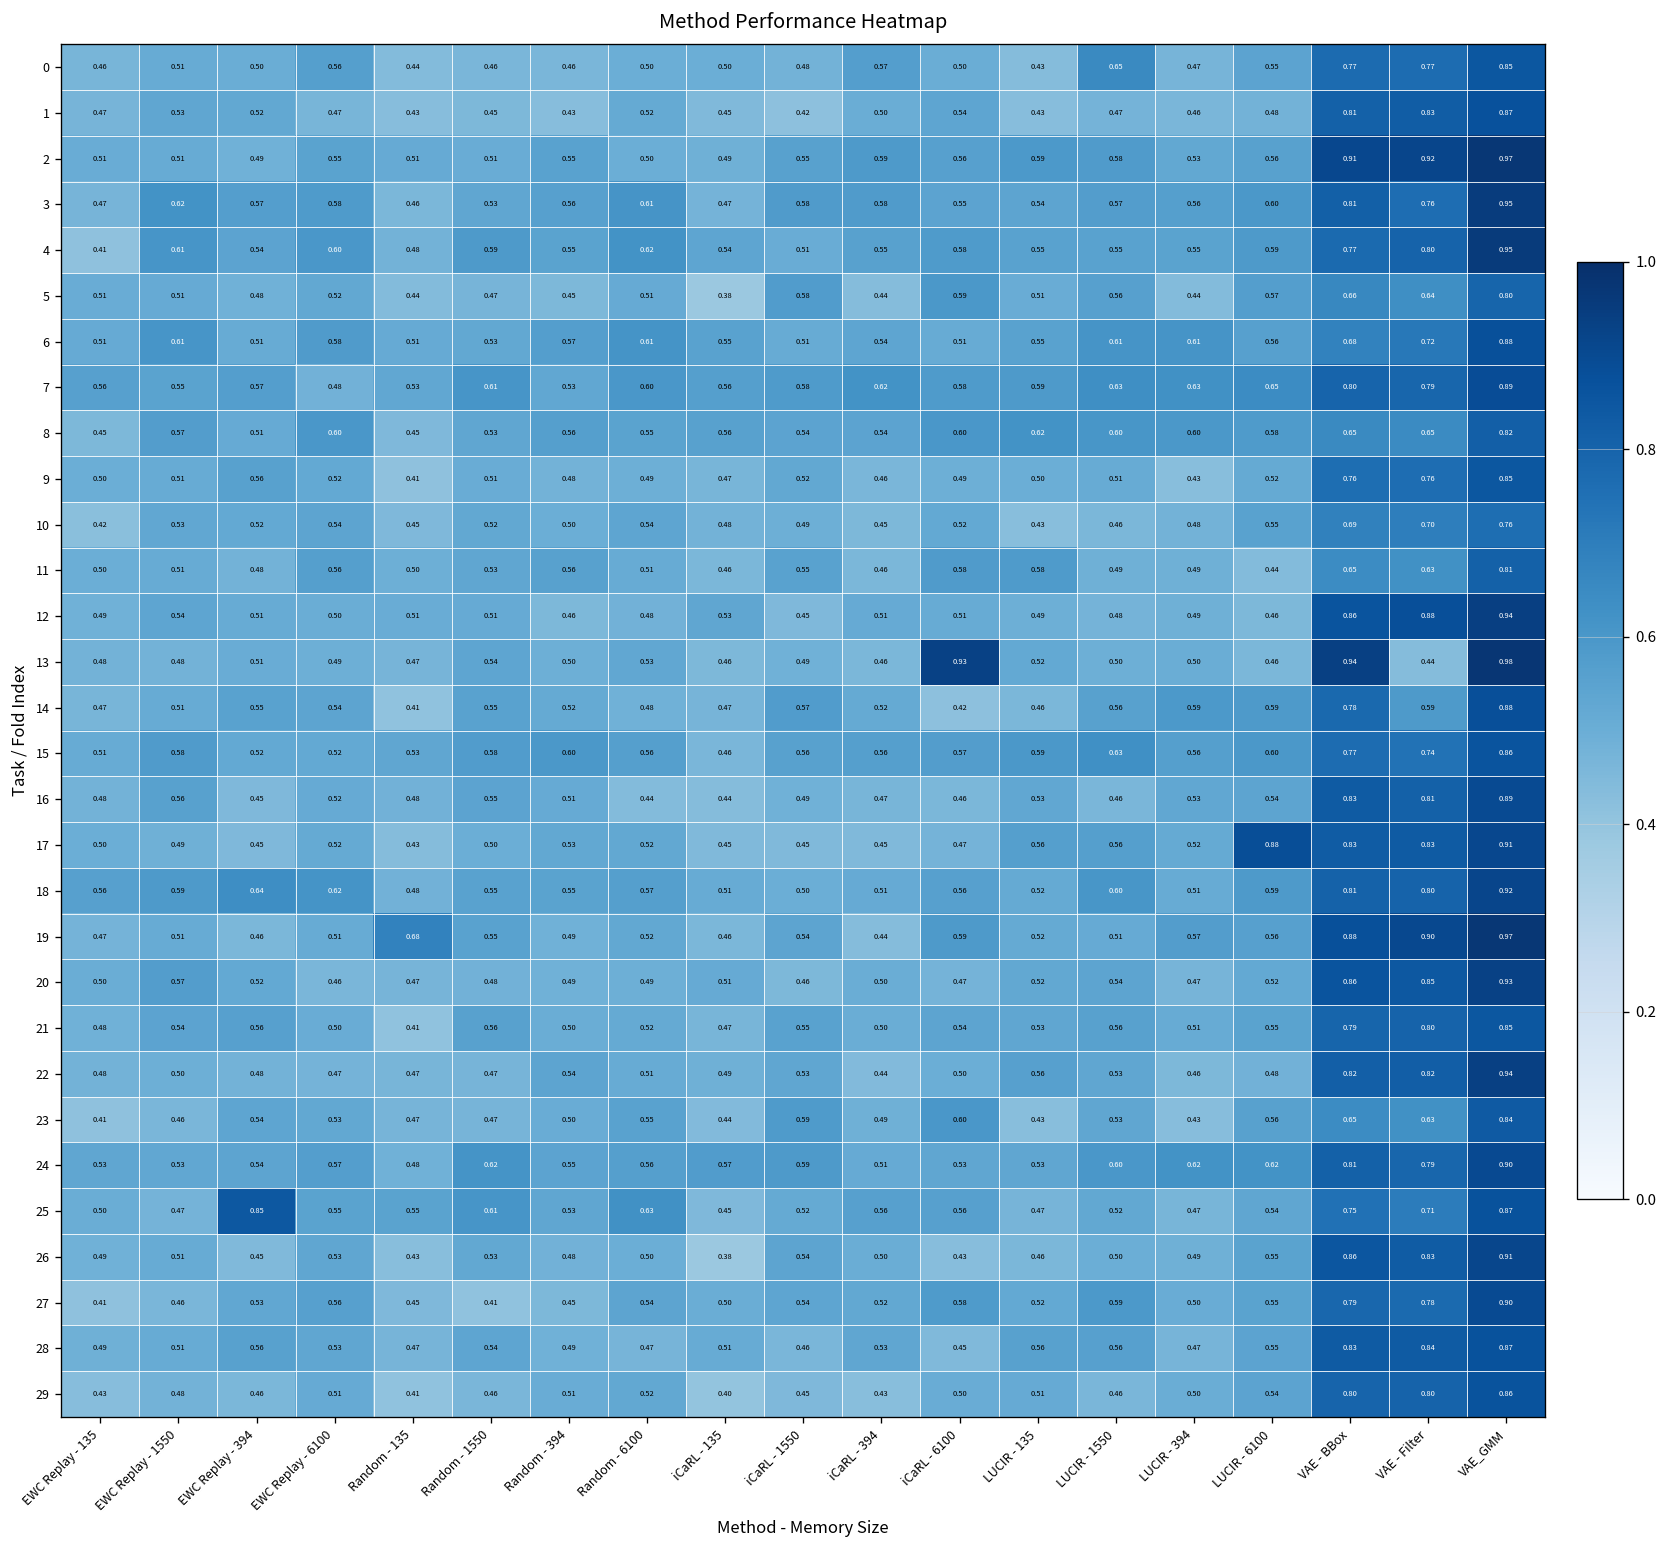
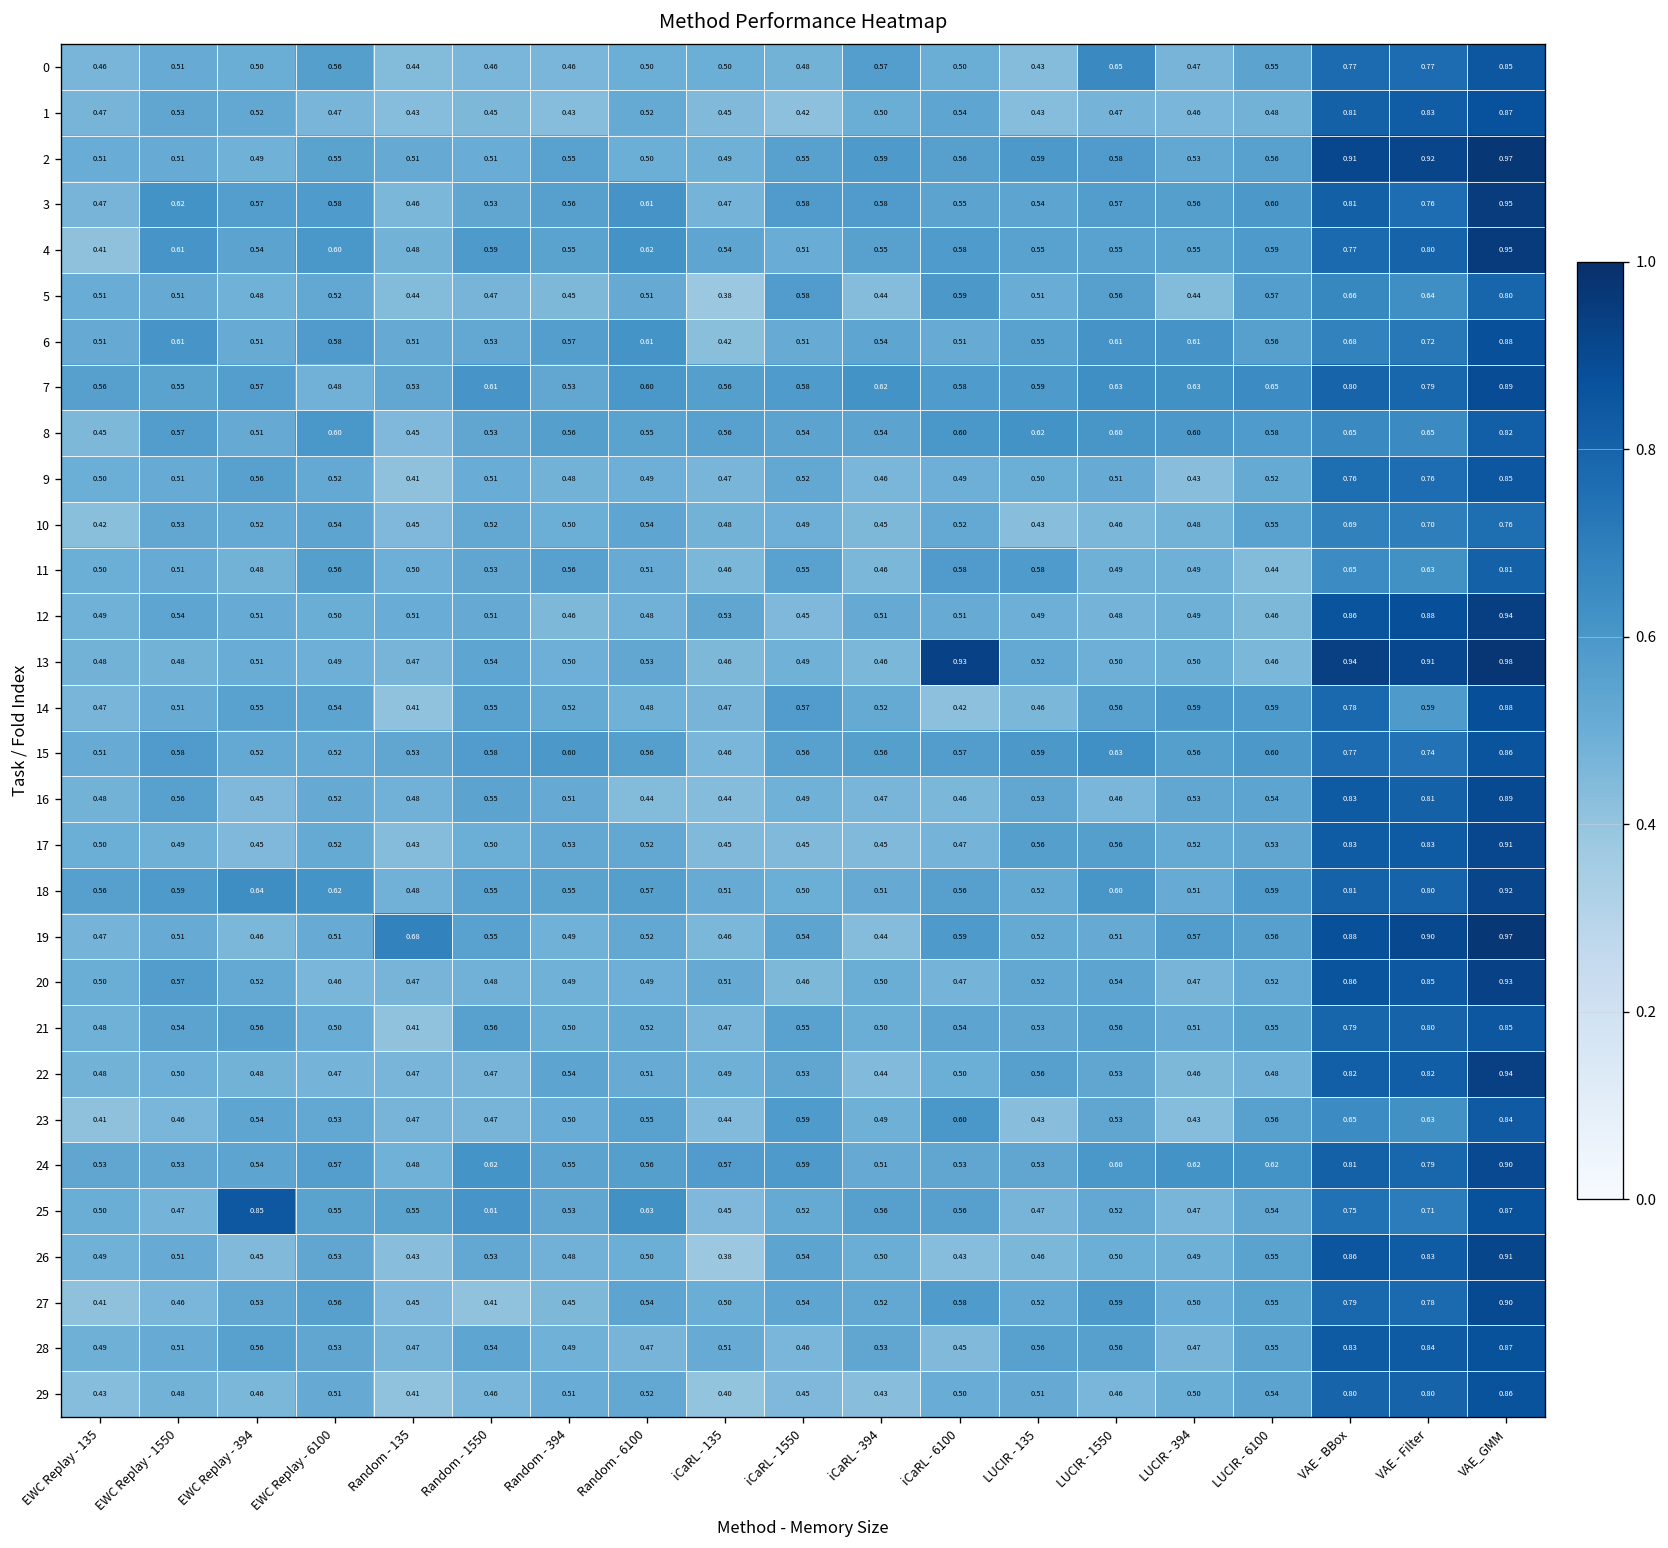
6, iCaRL - 135: 0.55 -> 0.42
13, VAE - Filter: 0.44 -> 0.91
17, LUCIR - 6100: 0.88 -> 0.53
